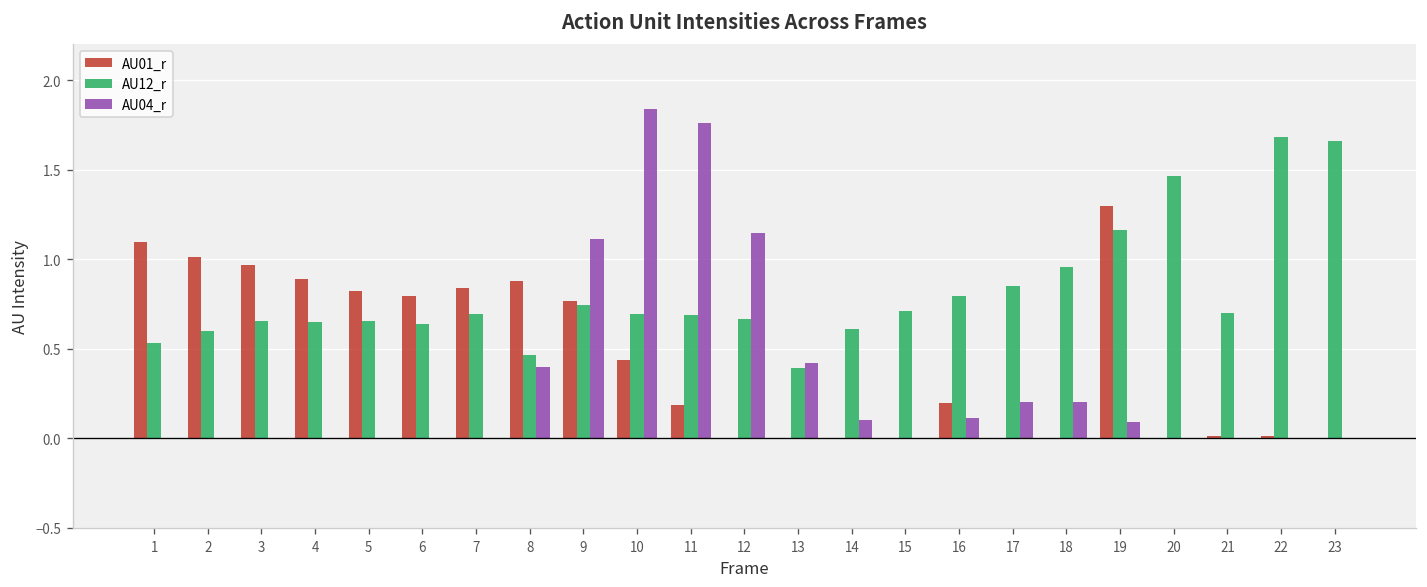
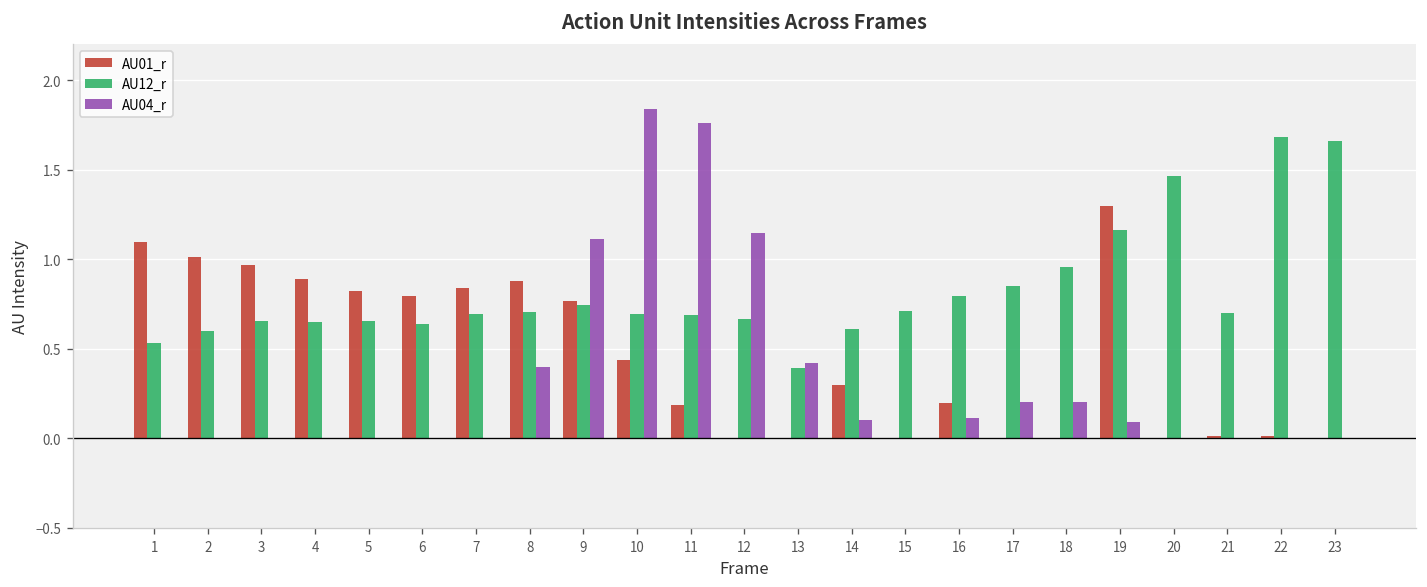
AU12_r, 8: 0.47 -> 0.70
AU01_r, 14: 0.0 -> 0.3
